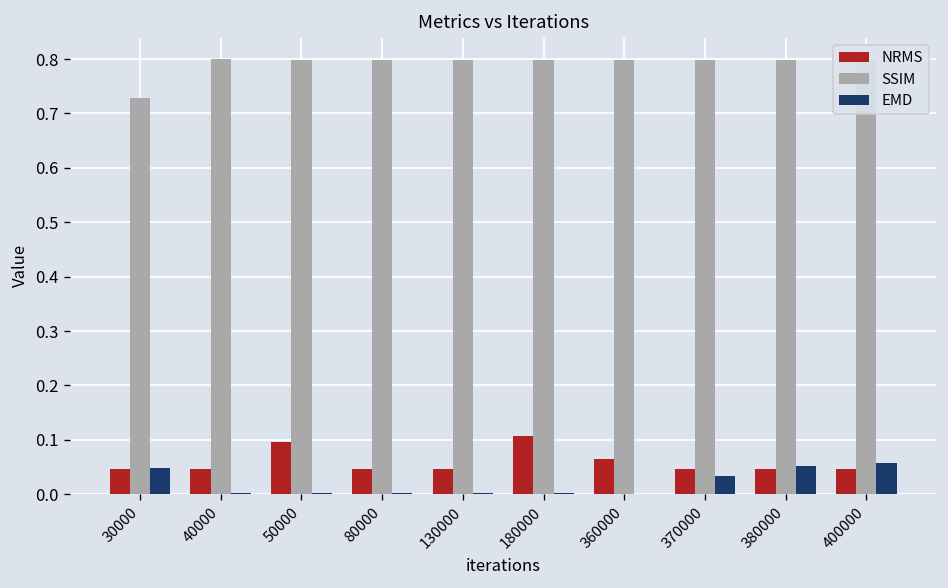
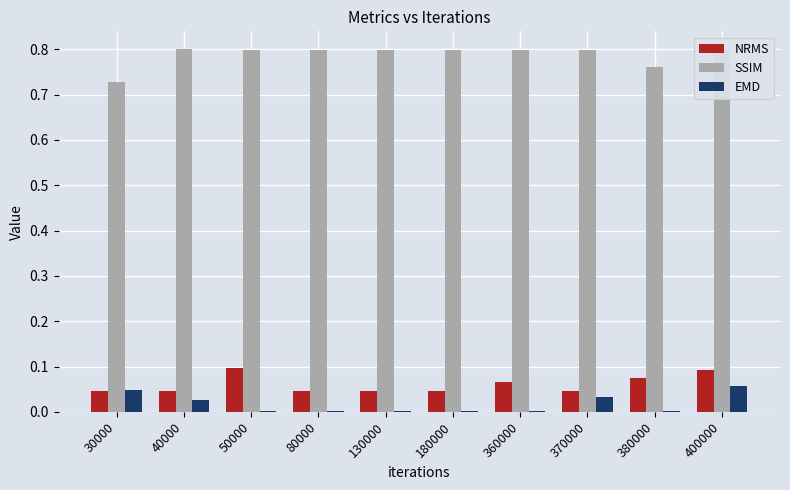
EMD, 40000: 0.00 -> 0.03
NRMS, 180000: 0.11 -> 0.05
NRMS, 380000: 0.05 -> 0.07
SSIM, 380000: 0.80 -> 0.76
EMD, 380000: 0.05 -> 0.00
NRMS, 400000: 0.05 -> 0.09
